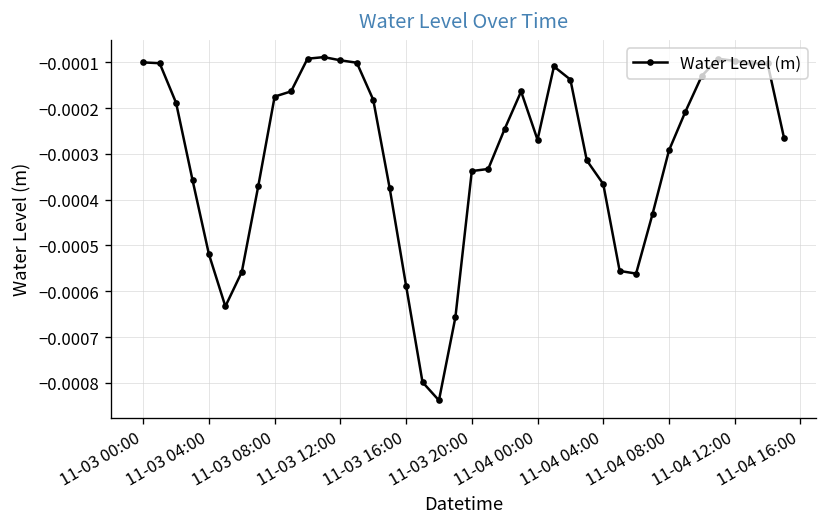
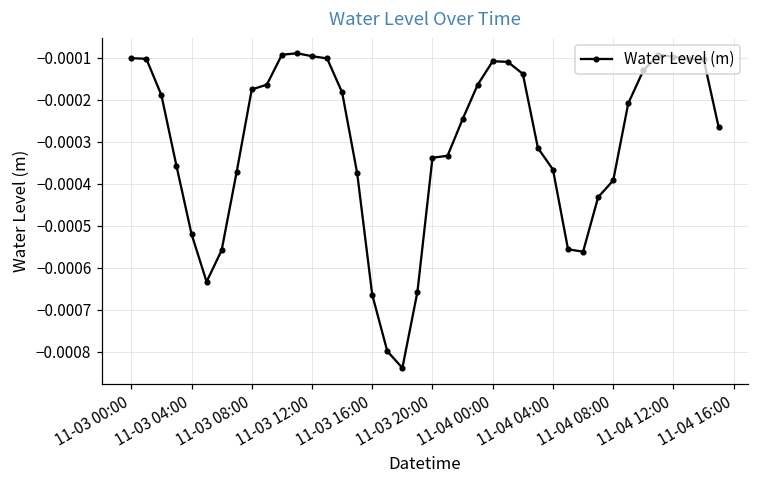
11-03 16:00: -0.00059 -> -0.00066
11-04 00:00: -0.00027 -> -0.00011
11-04 08:00: -0.00029 -> -0.00039
